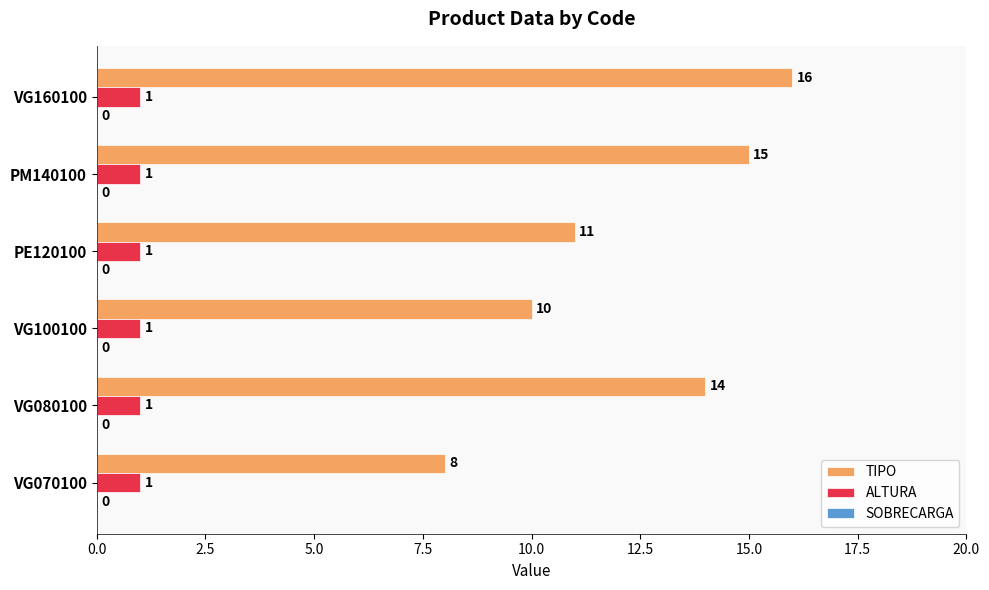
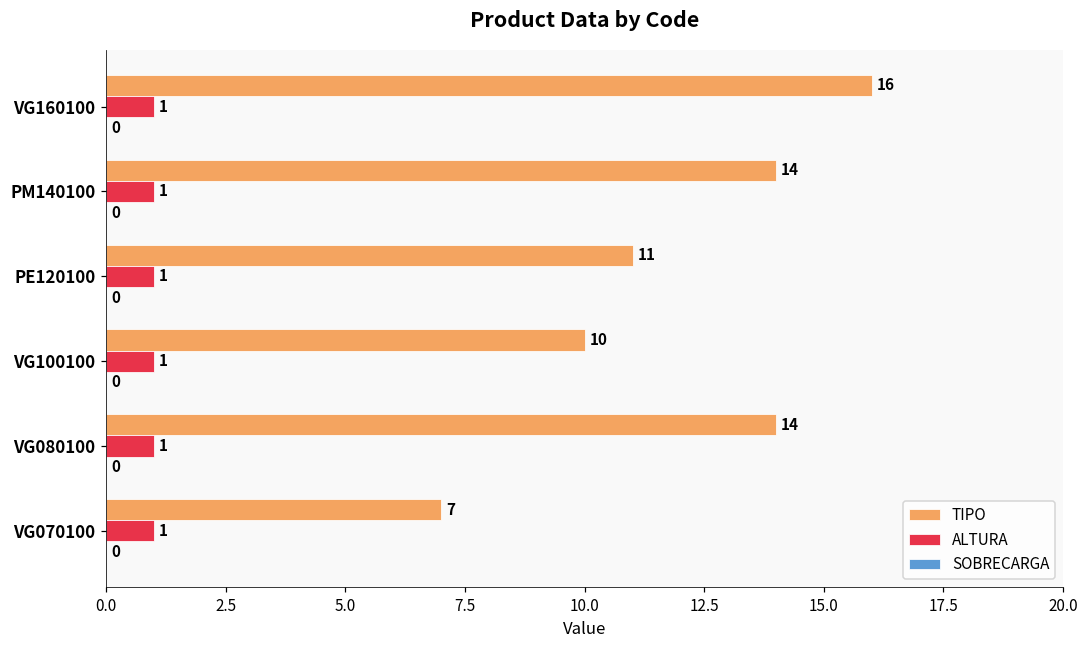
TIPO, PM140100: 15 -> 14
TIPO, VG070100: 8 -> 7
